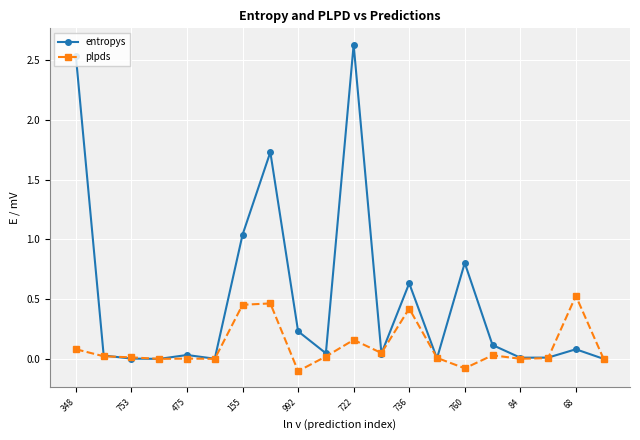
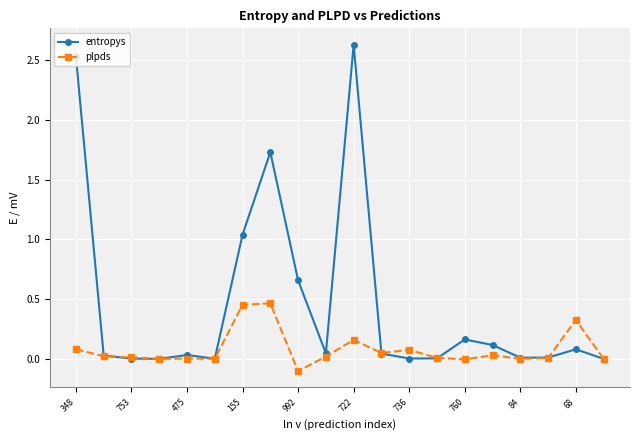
entropys, 992: 0.23 -> 0.66
entropys, 736: 0.63 -> 0.00
plpds, 736: 0.42 -> 0.08
entropys, 760: 0.80 -> 0.16
plpds, 760: -0.08 -> 0.00
plpds, 68: 0.53 -> 0.33
